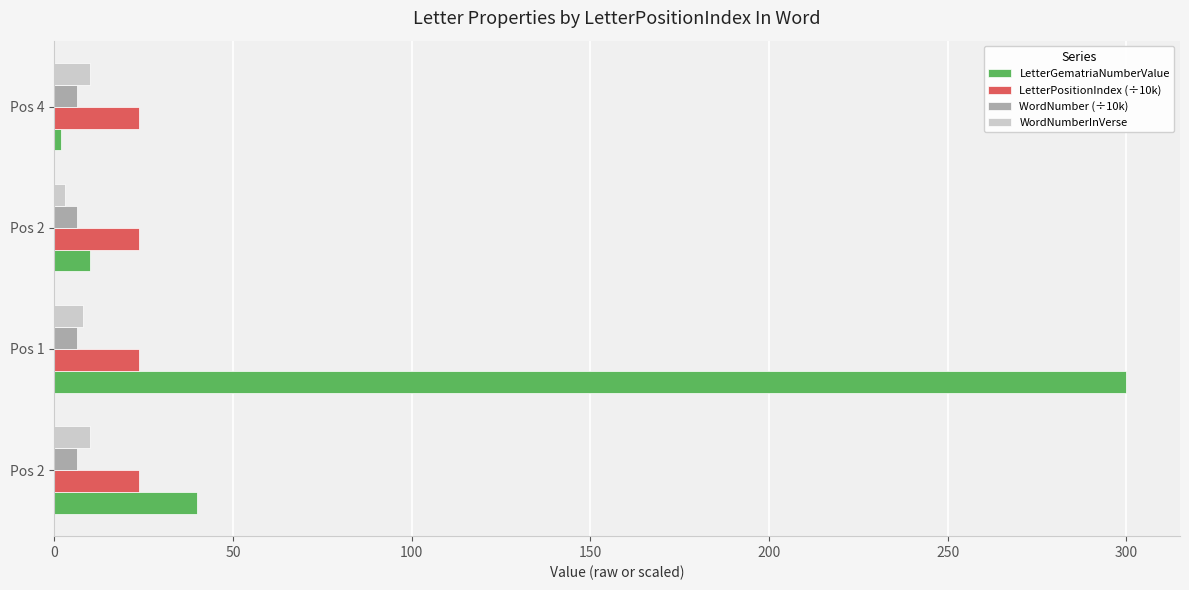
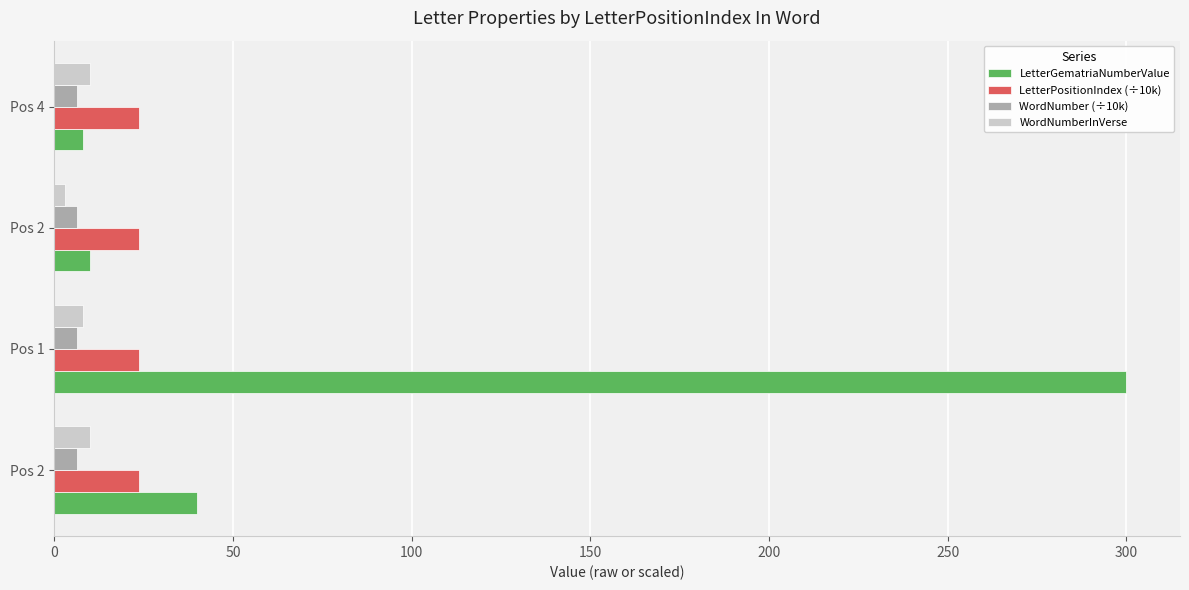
LetterGematriaNumberValue, Pos 4: 2 -> 8
